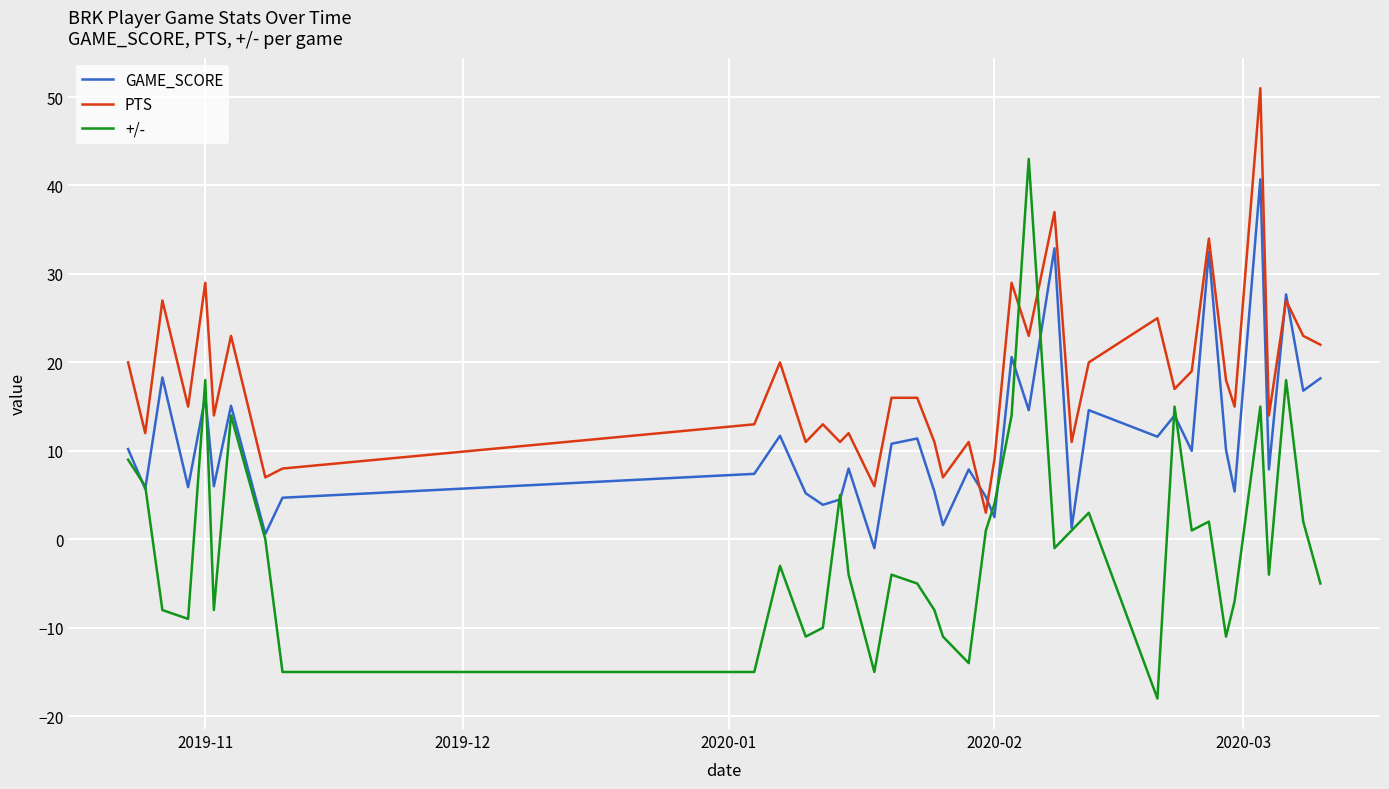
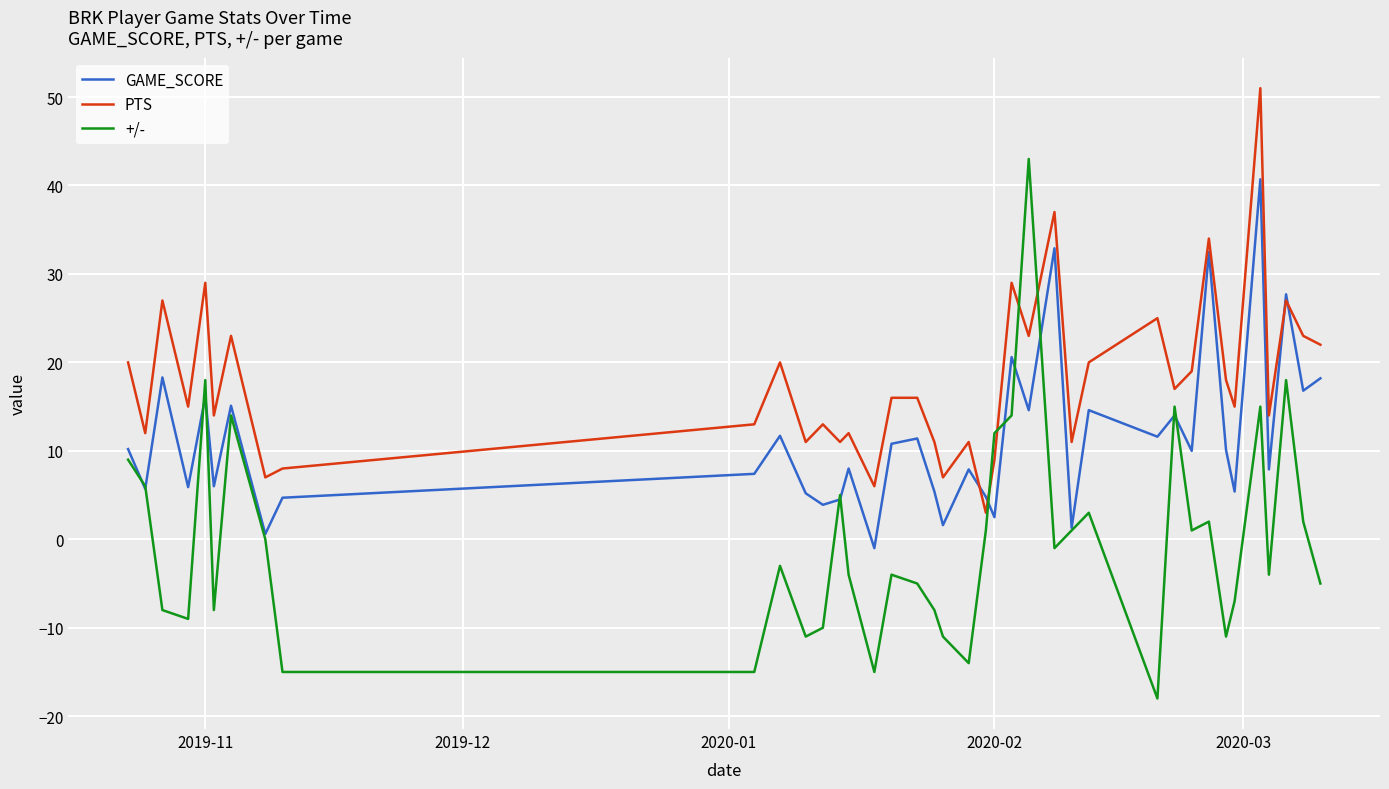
+/-, 2020-02: 4 -> 12
